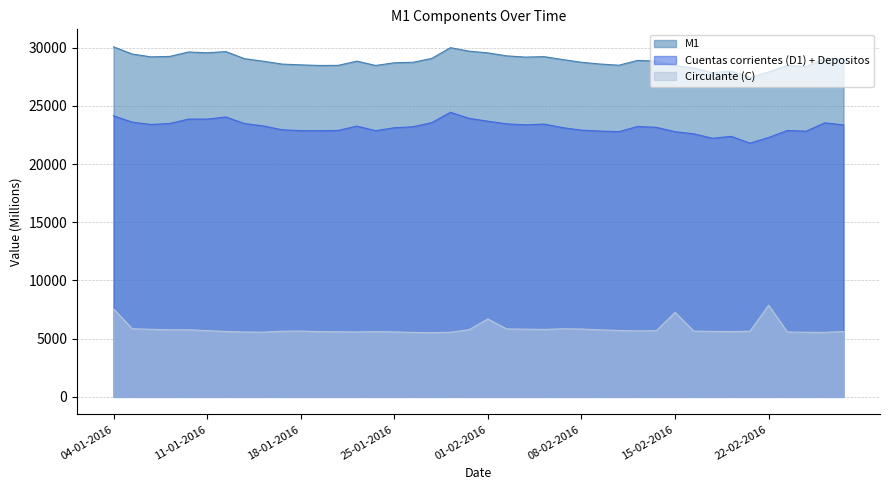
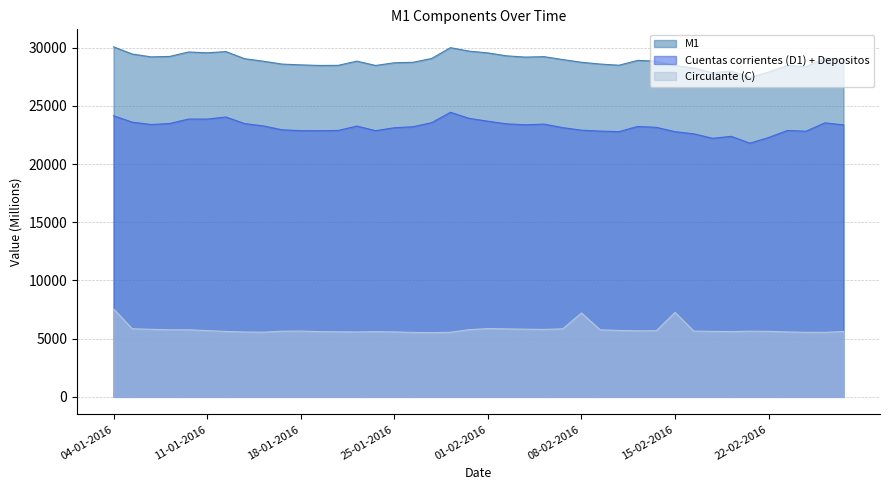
Circulante (C), 01-02-2016: 6700 -> 5900
Circulante (C), 08-02-2016: 5800 -> 7200
Circulante (C), 22-02-2016: 7900 -> 5600
